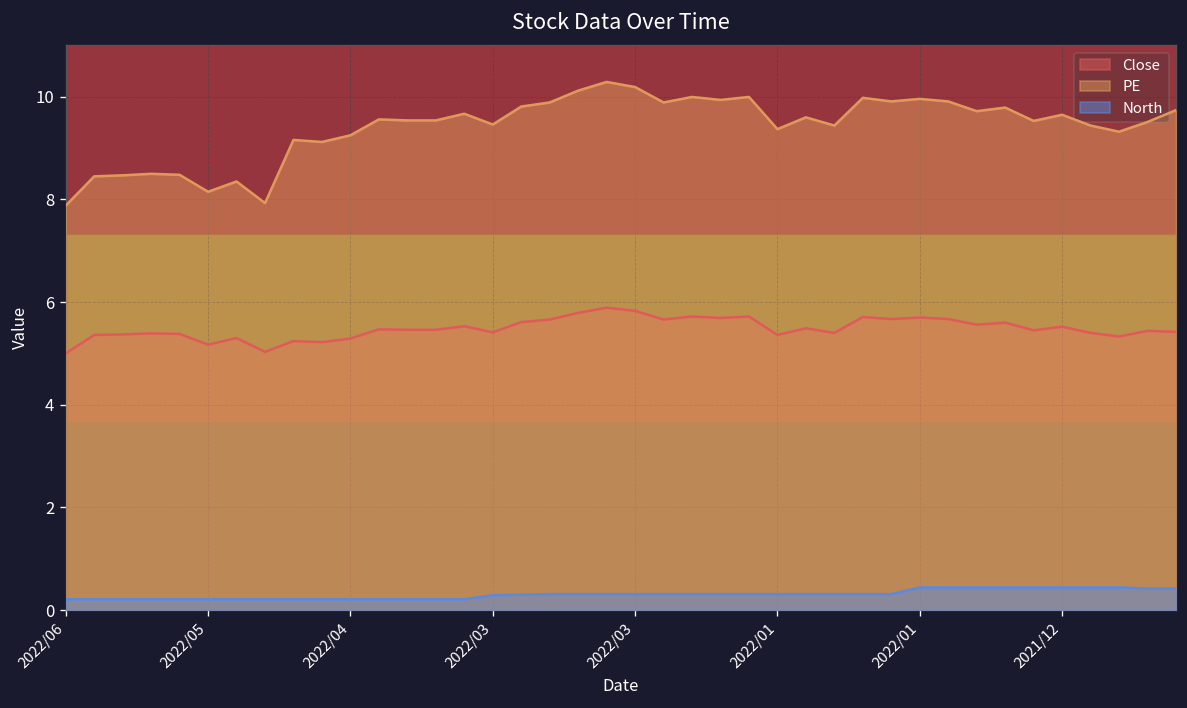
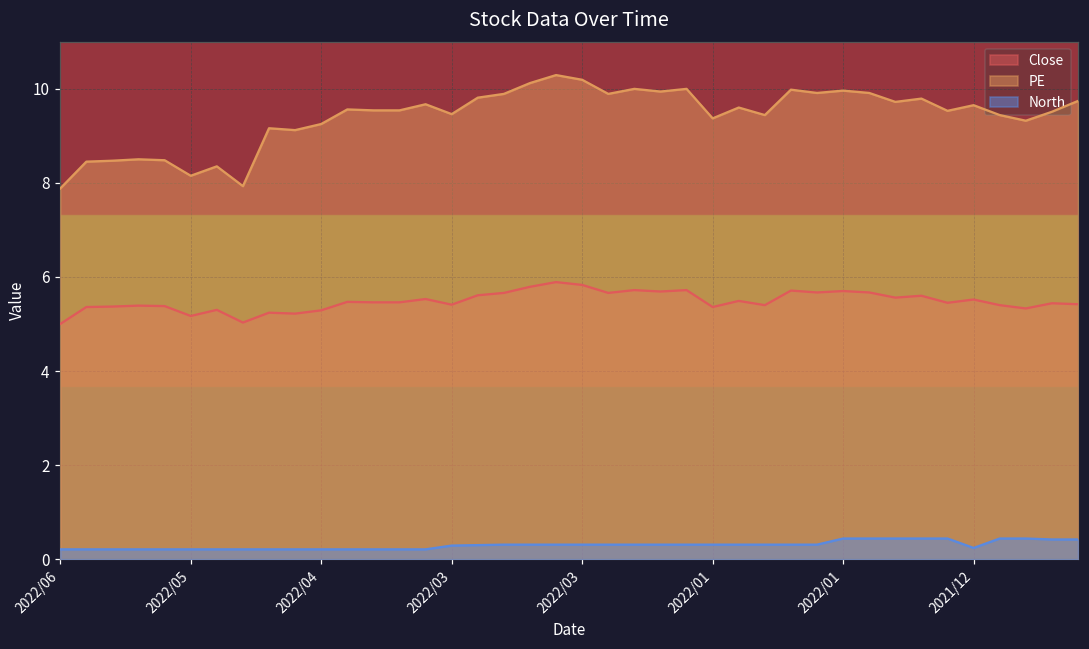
North, 2021/12: 0.4 -> 0.2
